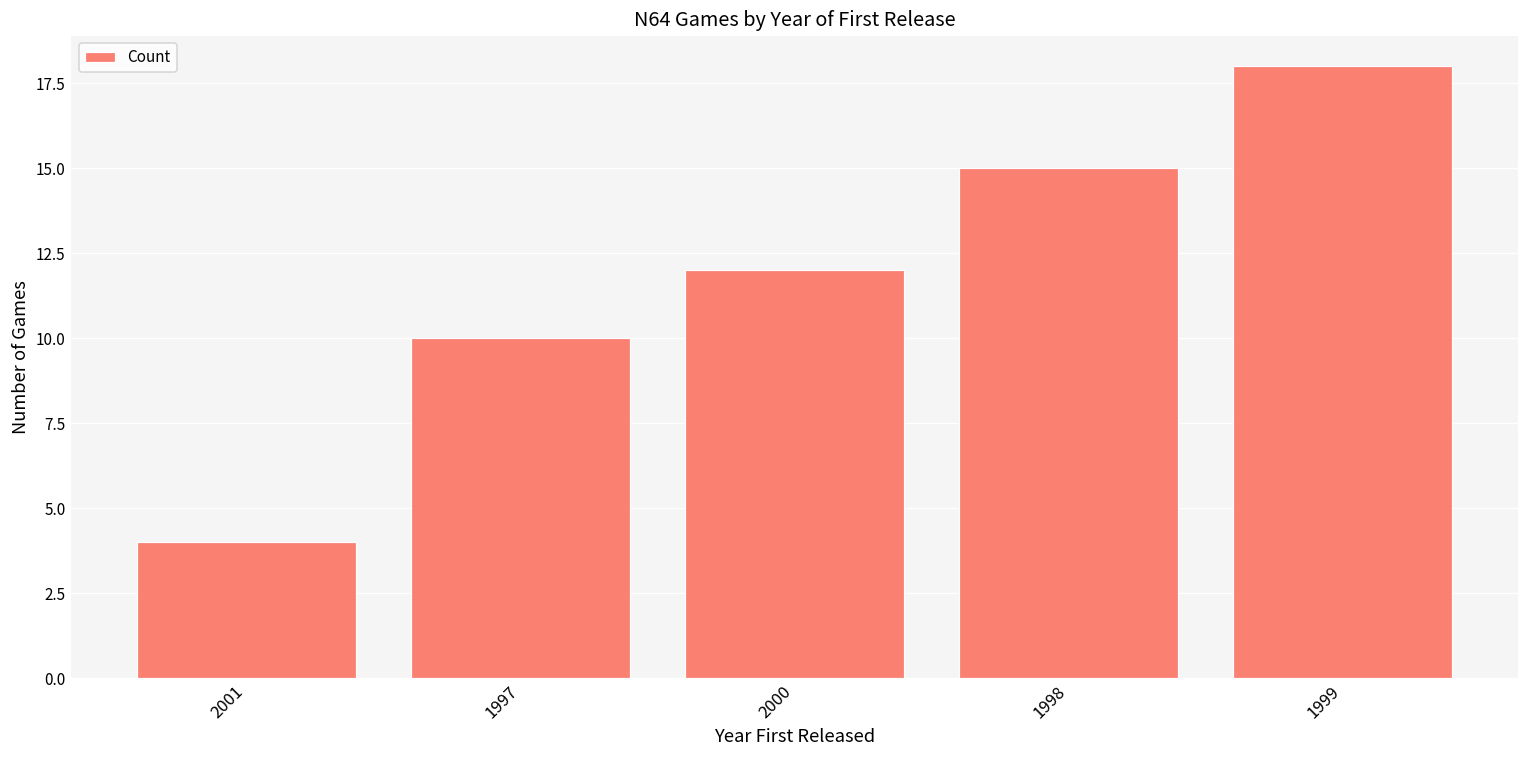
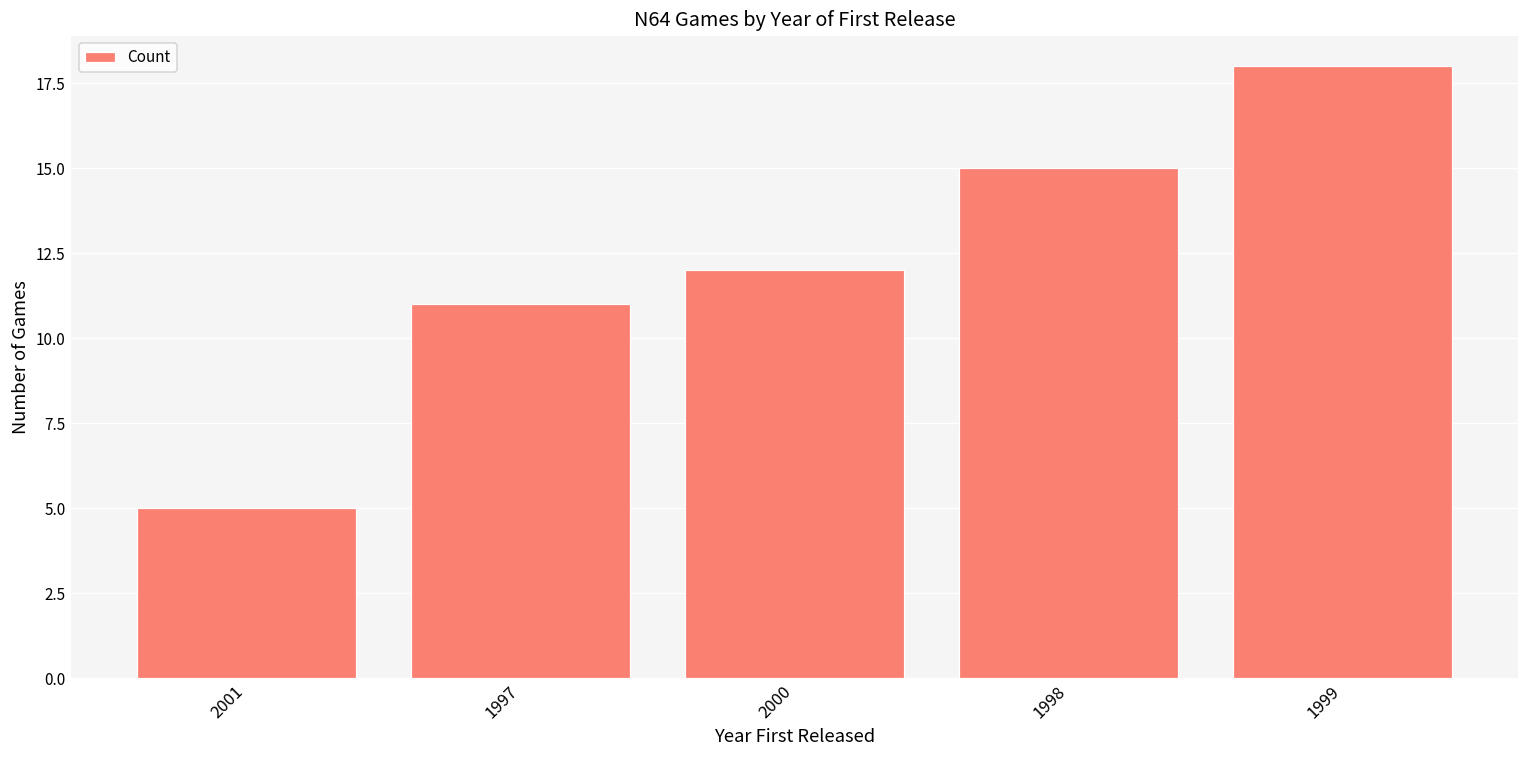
2001: 4 -> 5
1997: 10 -> 11
